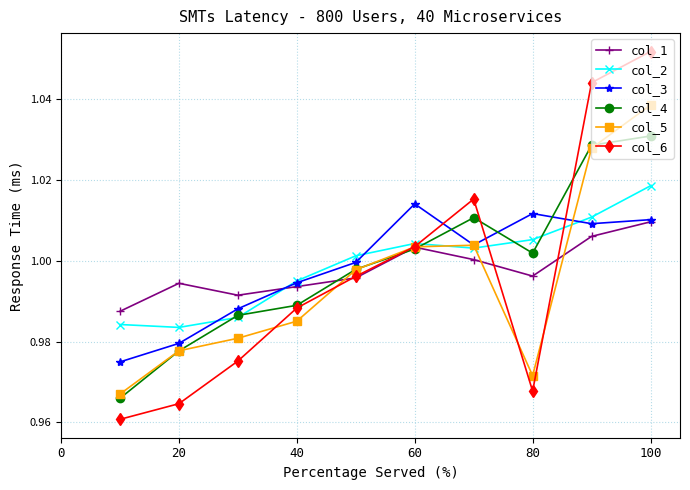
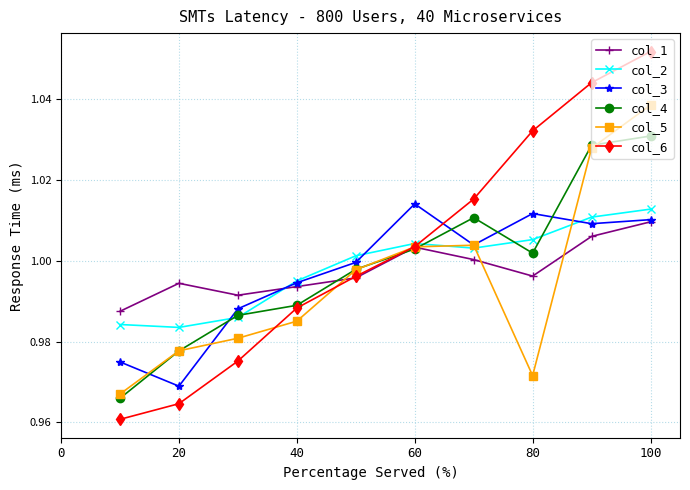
col_3, 20: 0.980 -> 0.969
col_6, 80: 0.968 -> 1.032
col_2, 100: 1.019 -> 1.013
